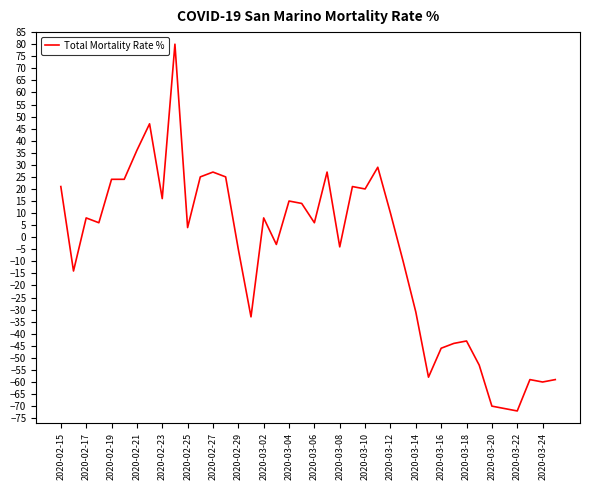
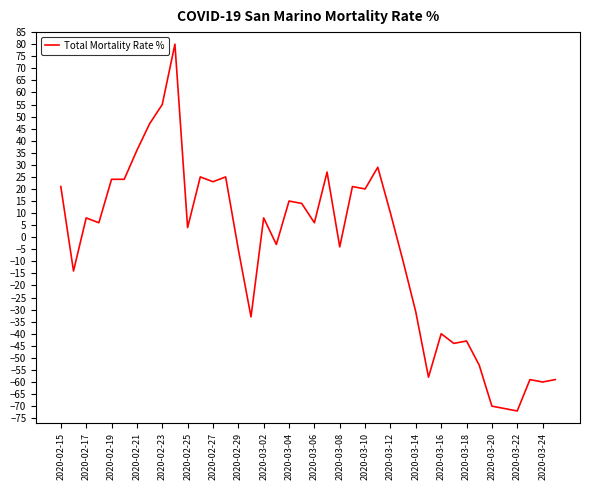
2020-02-23: 16 -> 55
2020-02-27: 27 -> 23
2020-03-16: -46 -> -40
